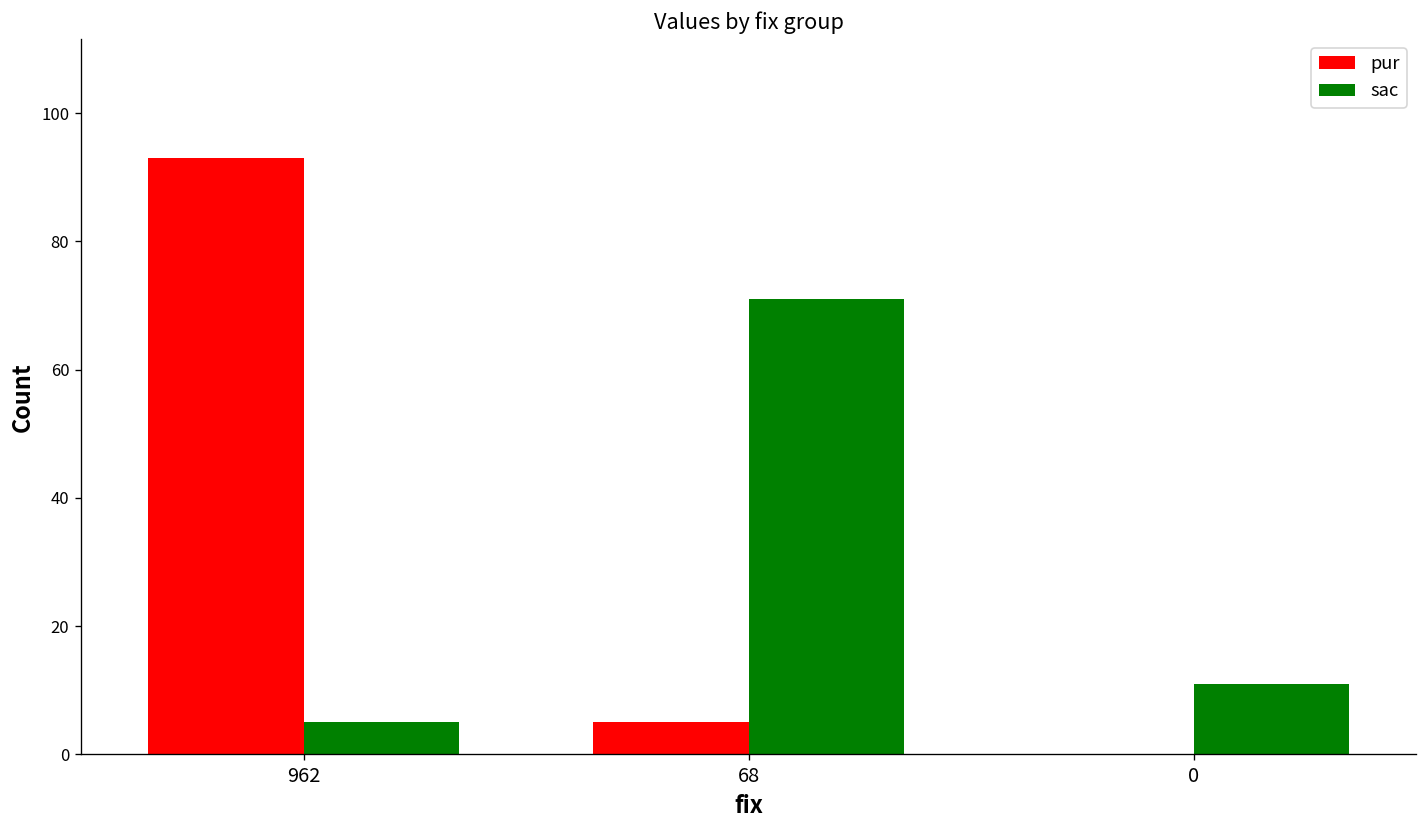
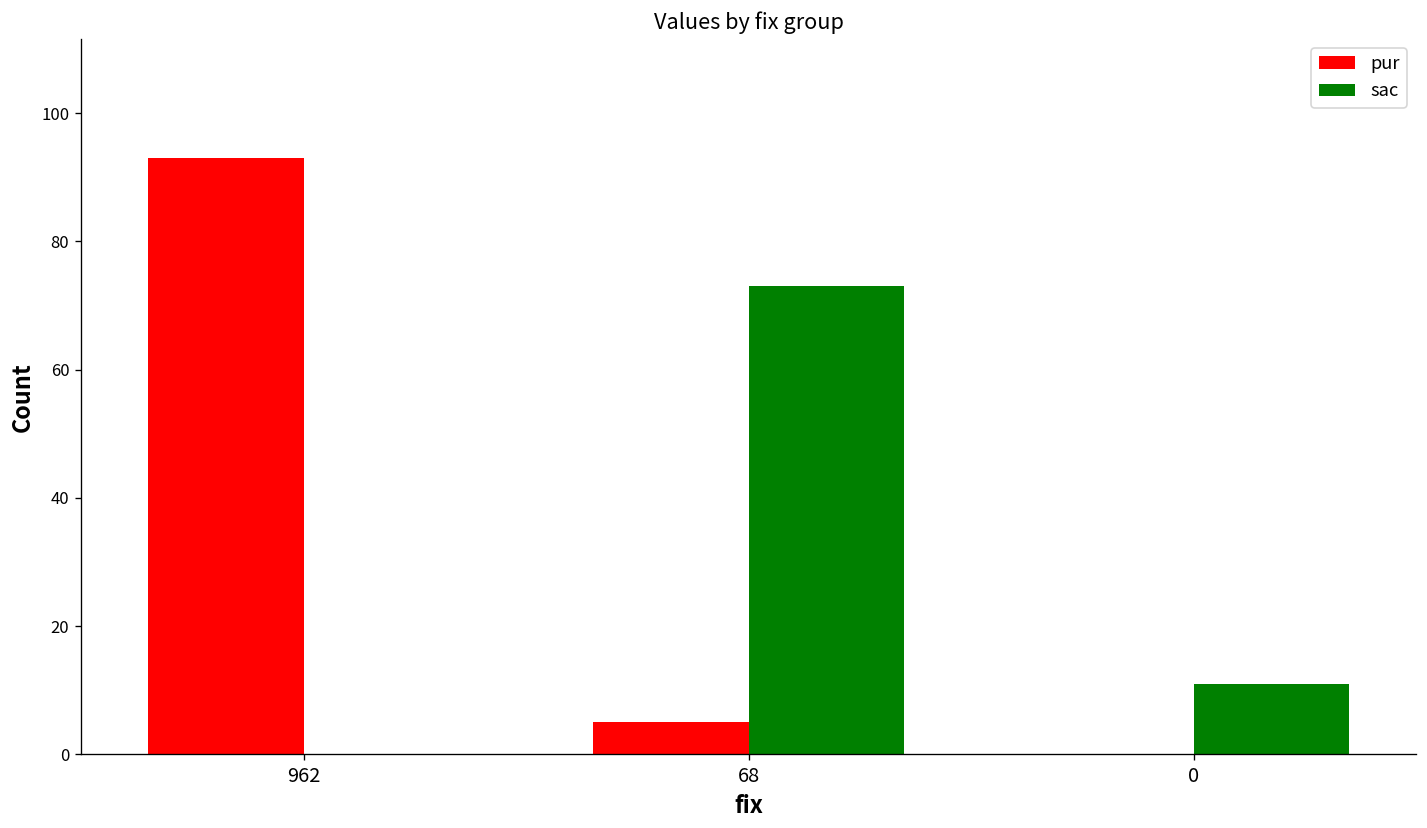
sac, 962: 5 -> 0
sac, 68: 71 -> 73
